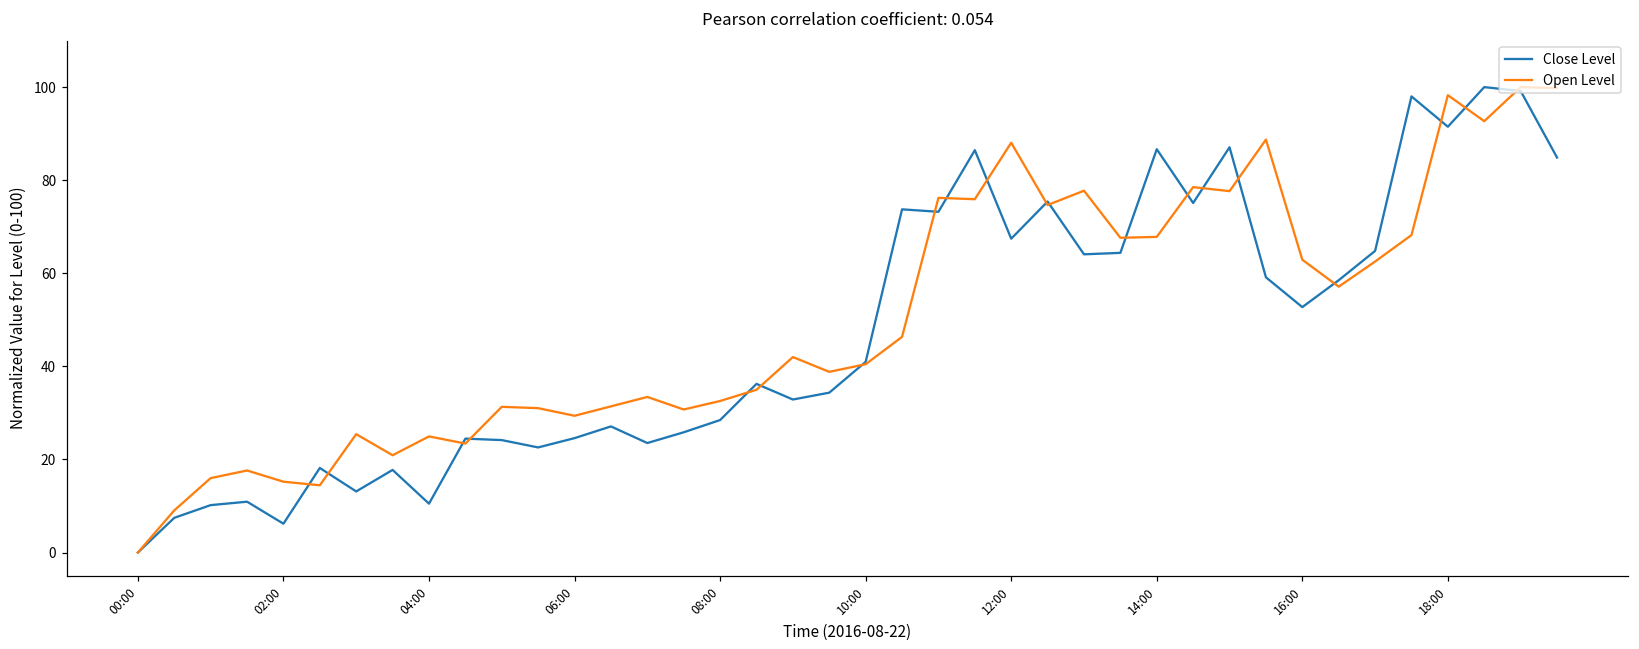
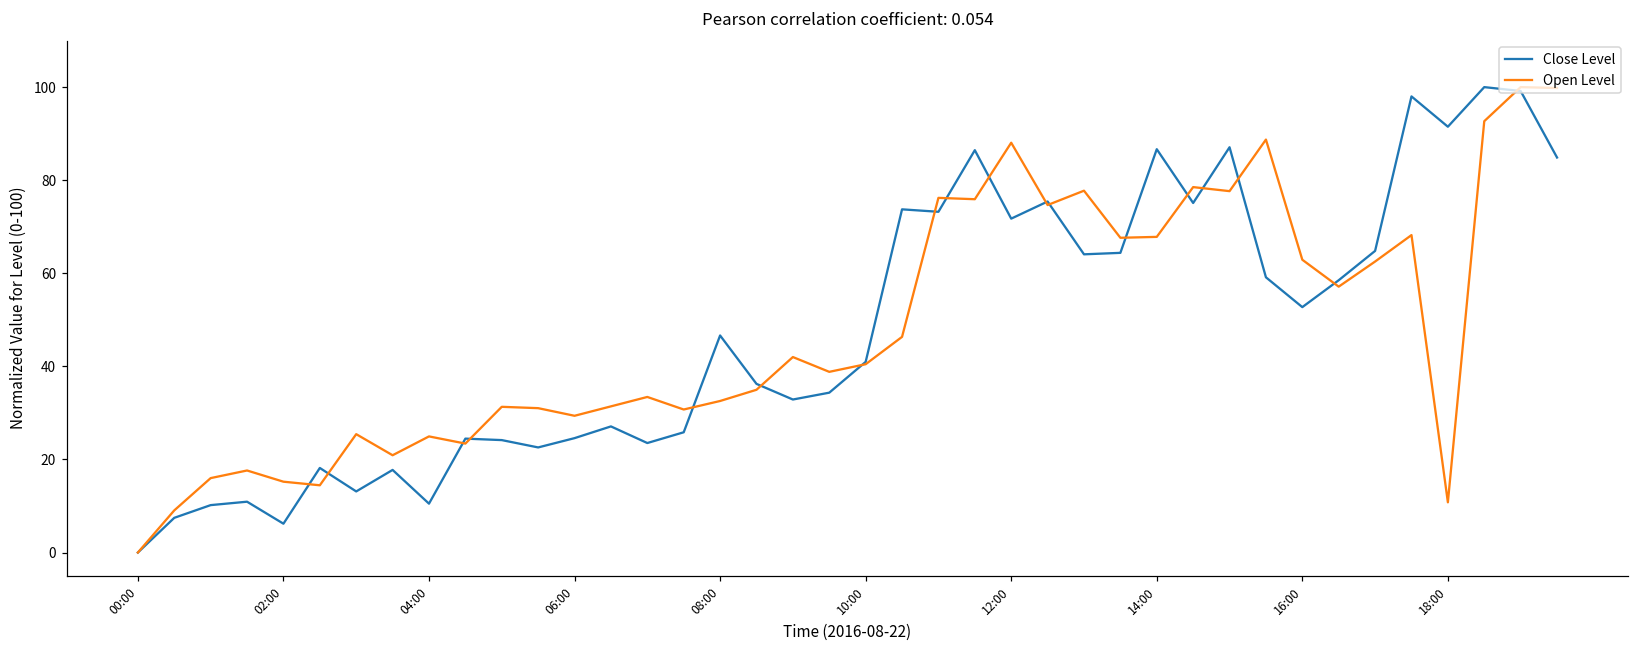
Close Level, 08:00: 28 -> 47
Close Level, 12:00: 67 -> 72
Open Level, 18:00: 98 -> 11
